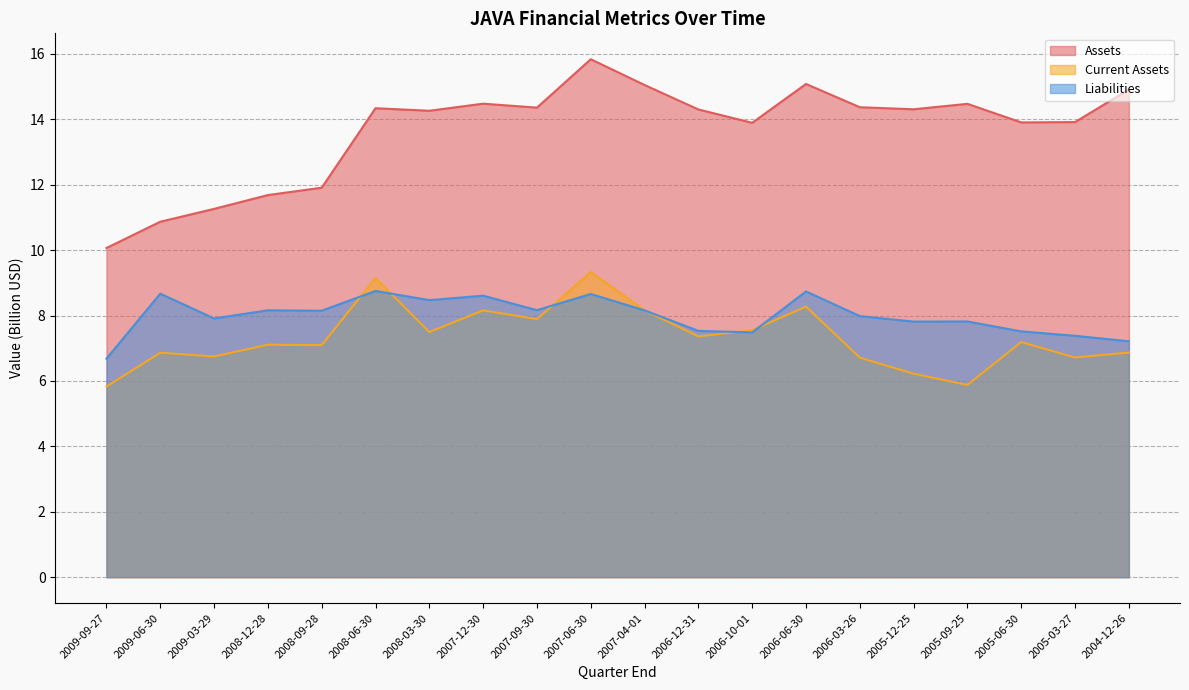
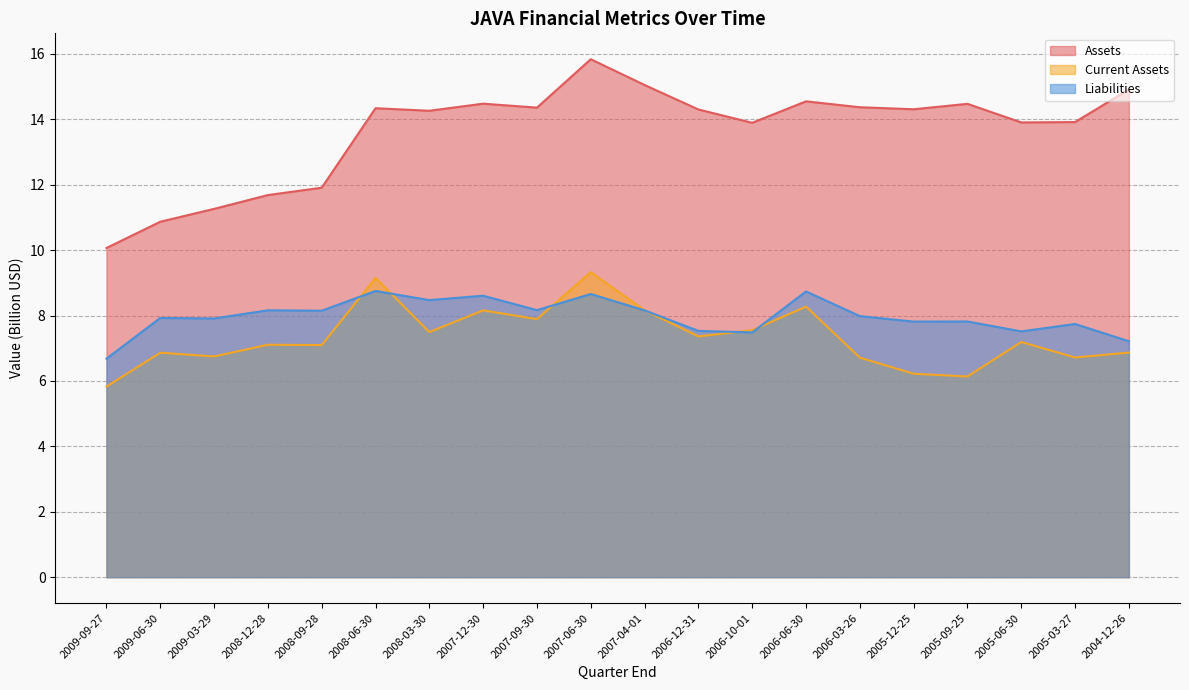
Liabilities, 2009-06-30: 8.7 -> 7.9
Assets, 2006-06-30: 15.1 -> 14.6
Current Assets, 2005-09-25: 5.9 -> 6.1
Liabilities, 2005-03-27: 7.4 -> 7.7
